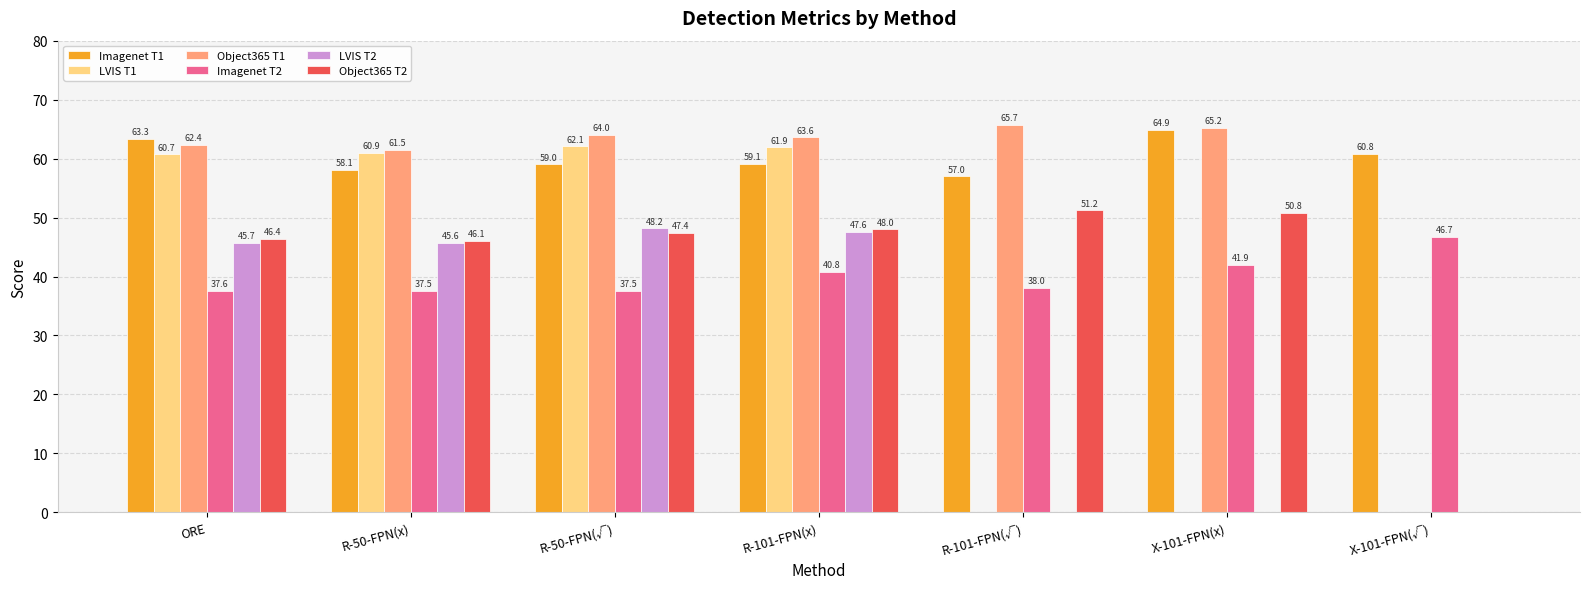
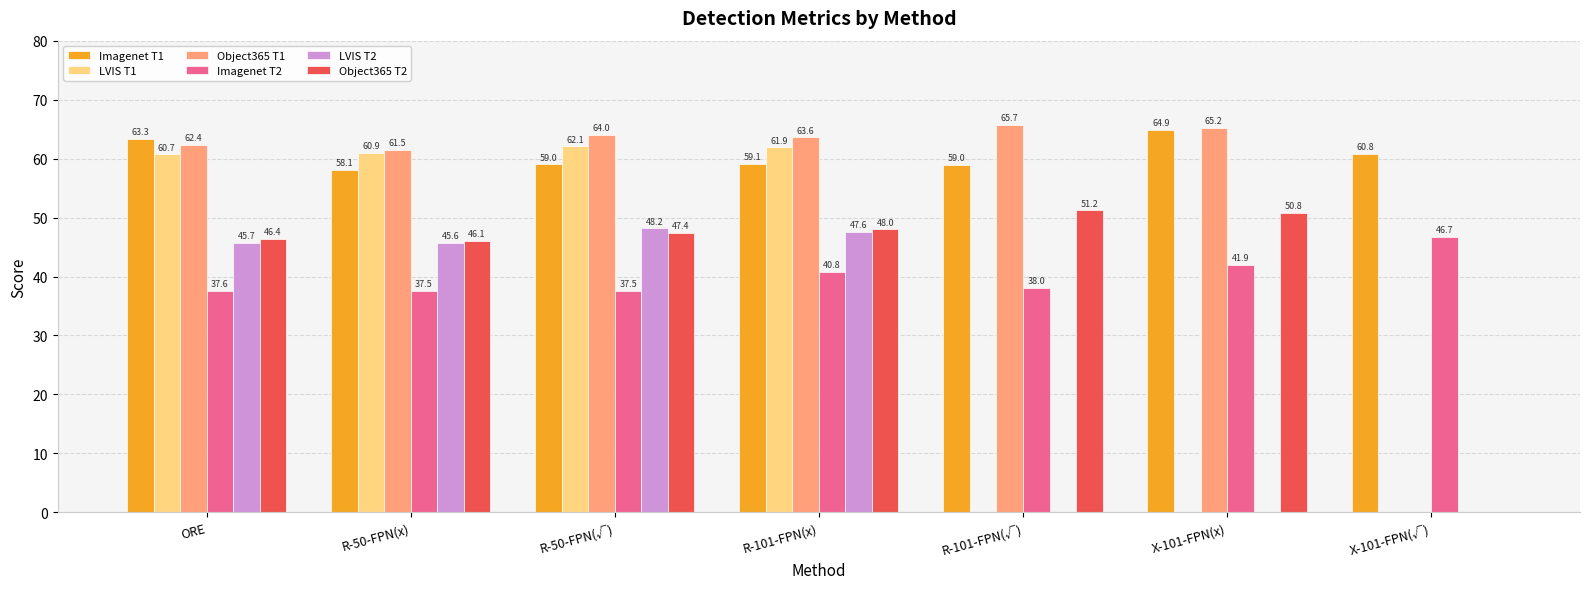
Imagenet T1, R-101-FPN(√): 57.0 -> 59.0
